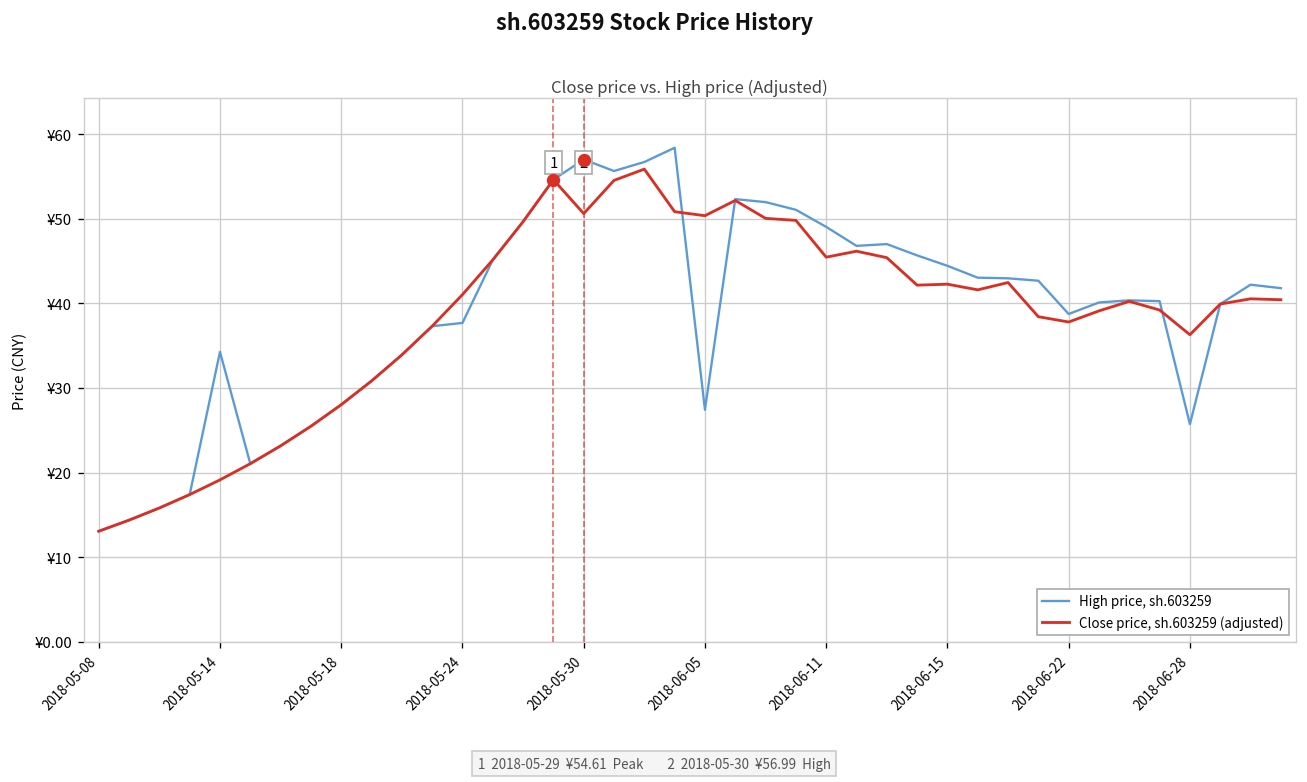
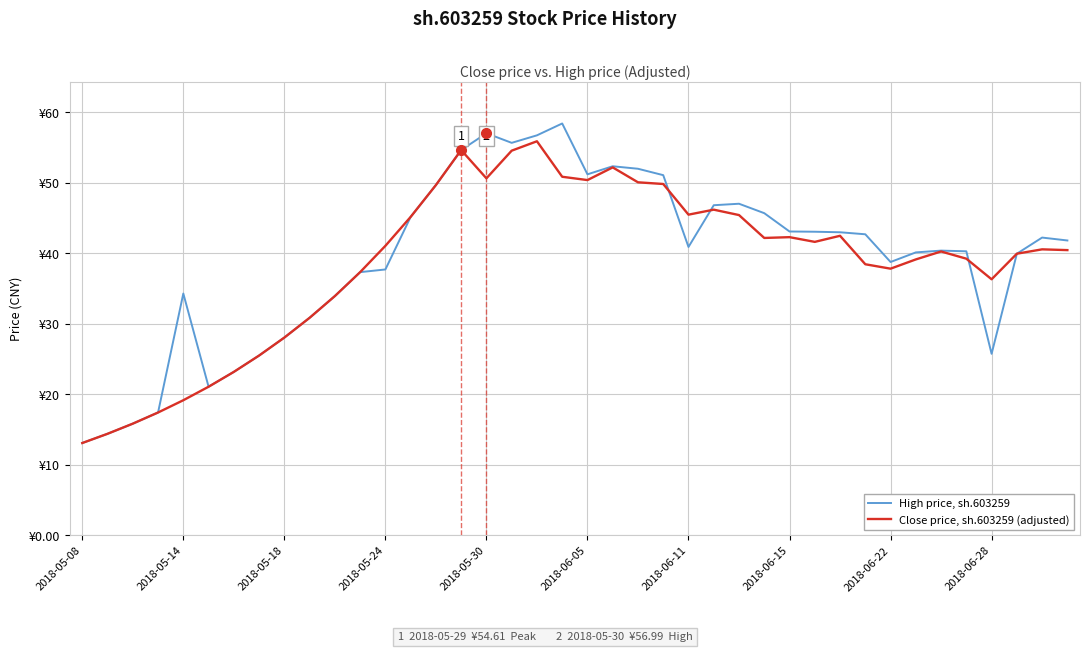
High price, sh.603259, 2018-06-05: ¥27 -> ¥51
High price, sh.603259, 2018-06-11: ¥49 -> ¥41
High price, sh.603259, 2018-06-15: ¥44 -> ¥43
